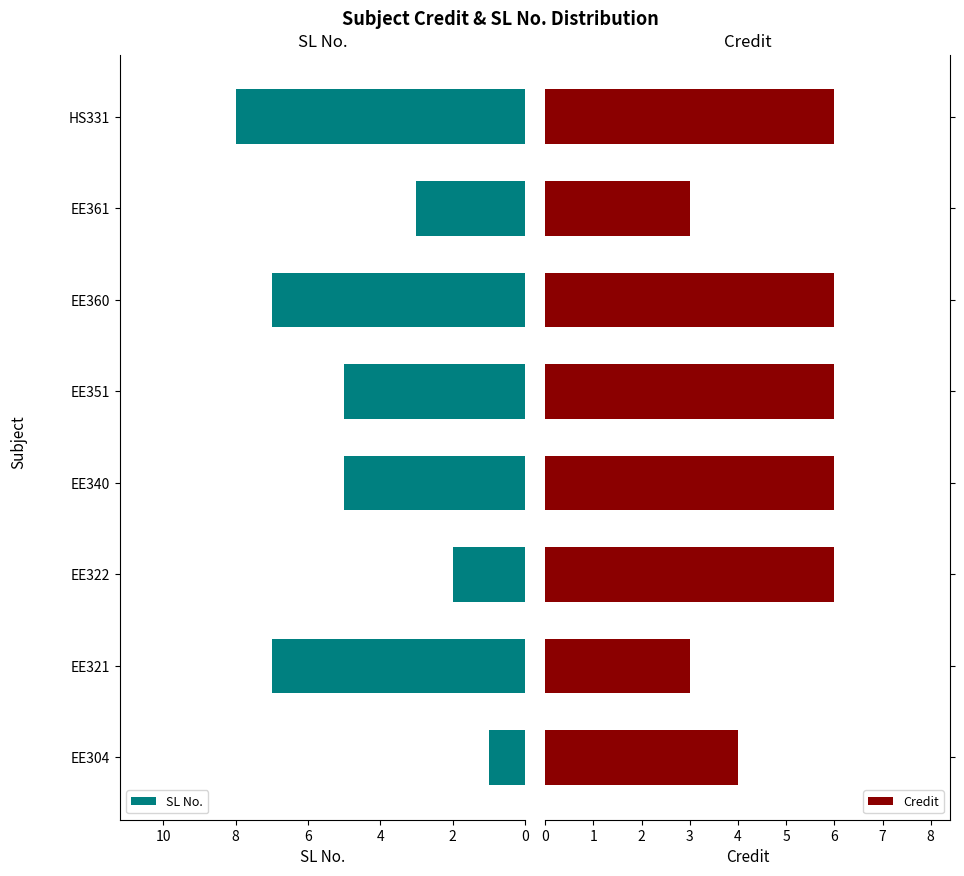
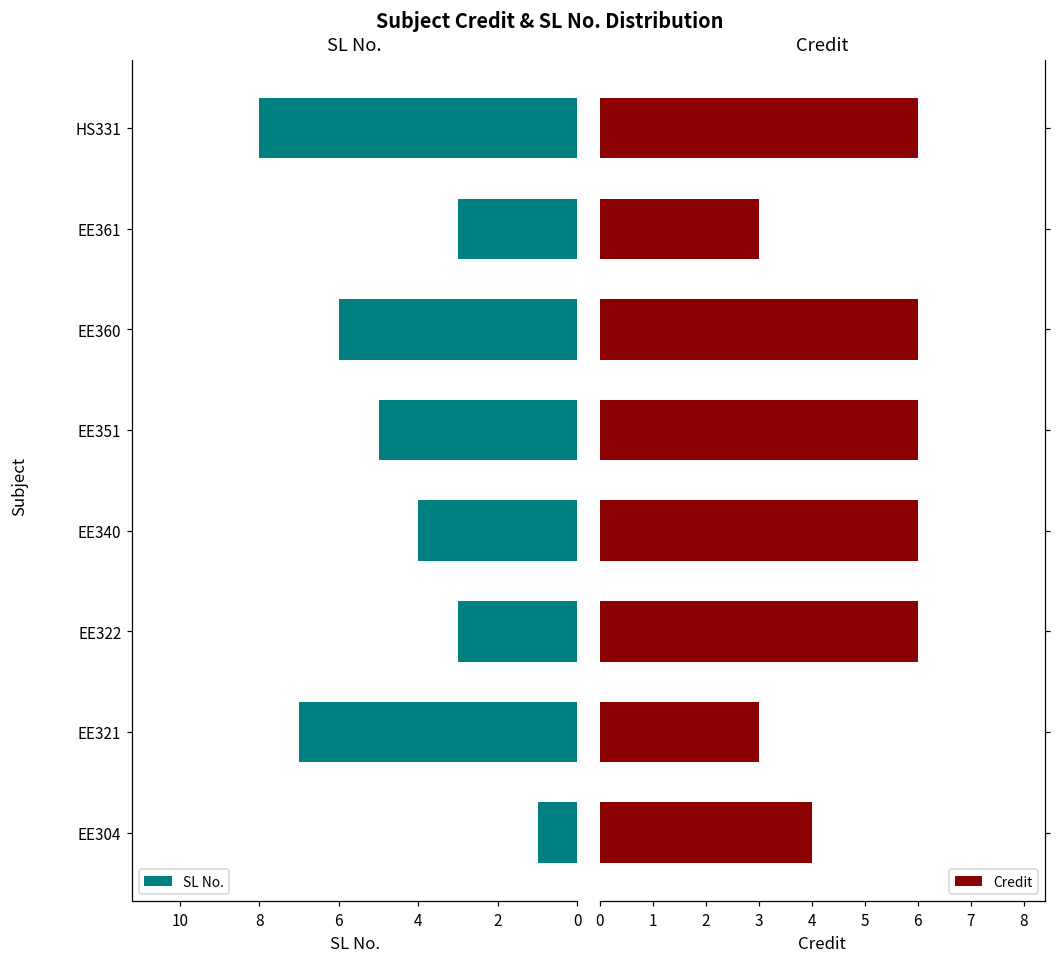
SL No., EE360: 7 -> 6
SL No., EE340: 5 -> 4
SL No., EE322: 2 -> 3
